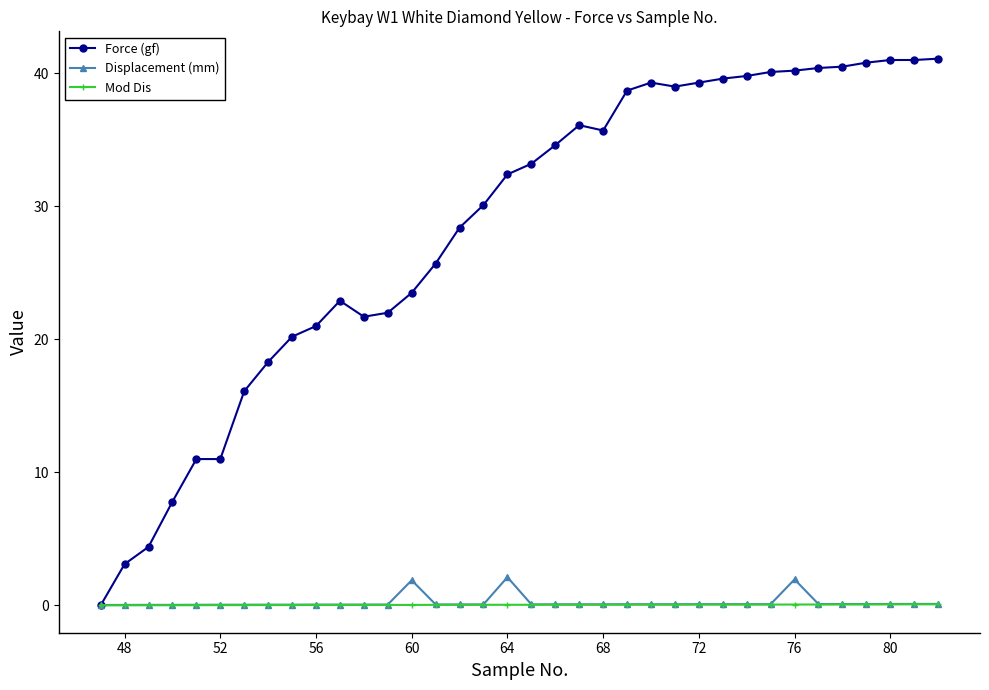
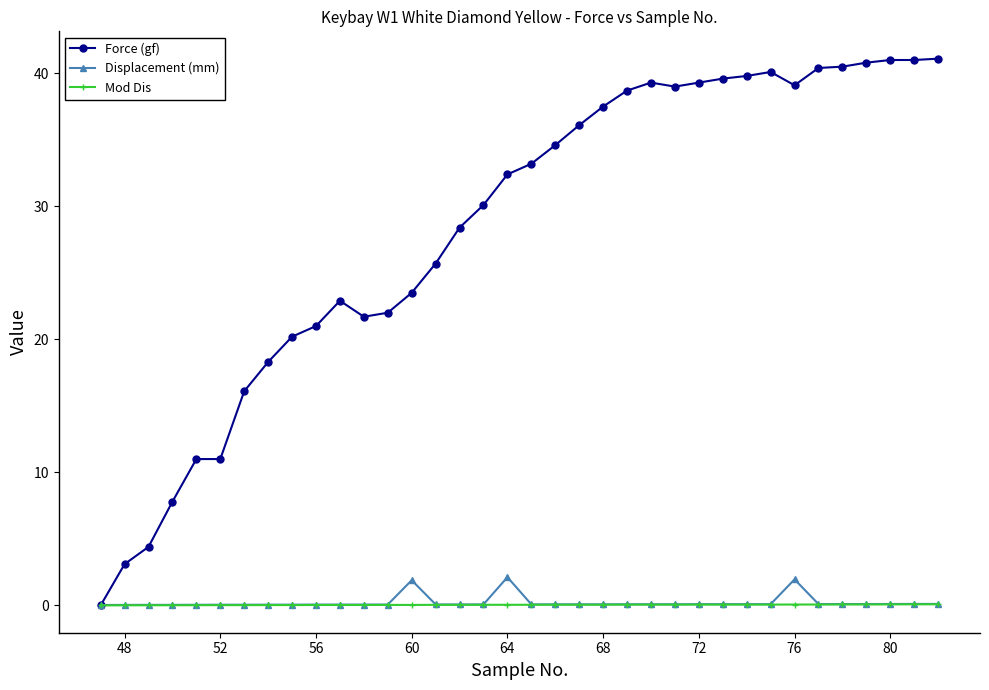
Force (gf), 68: 35.7 -> 37.5
Force (gf), 76: 40.2 -> 39.1
